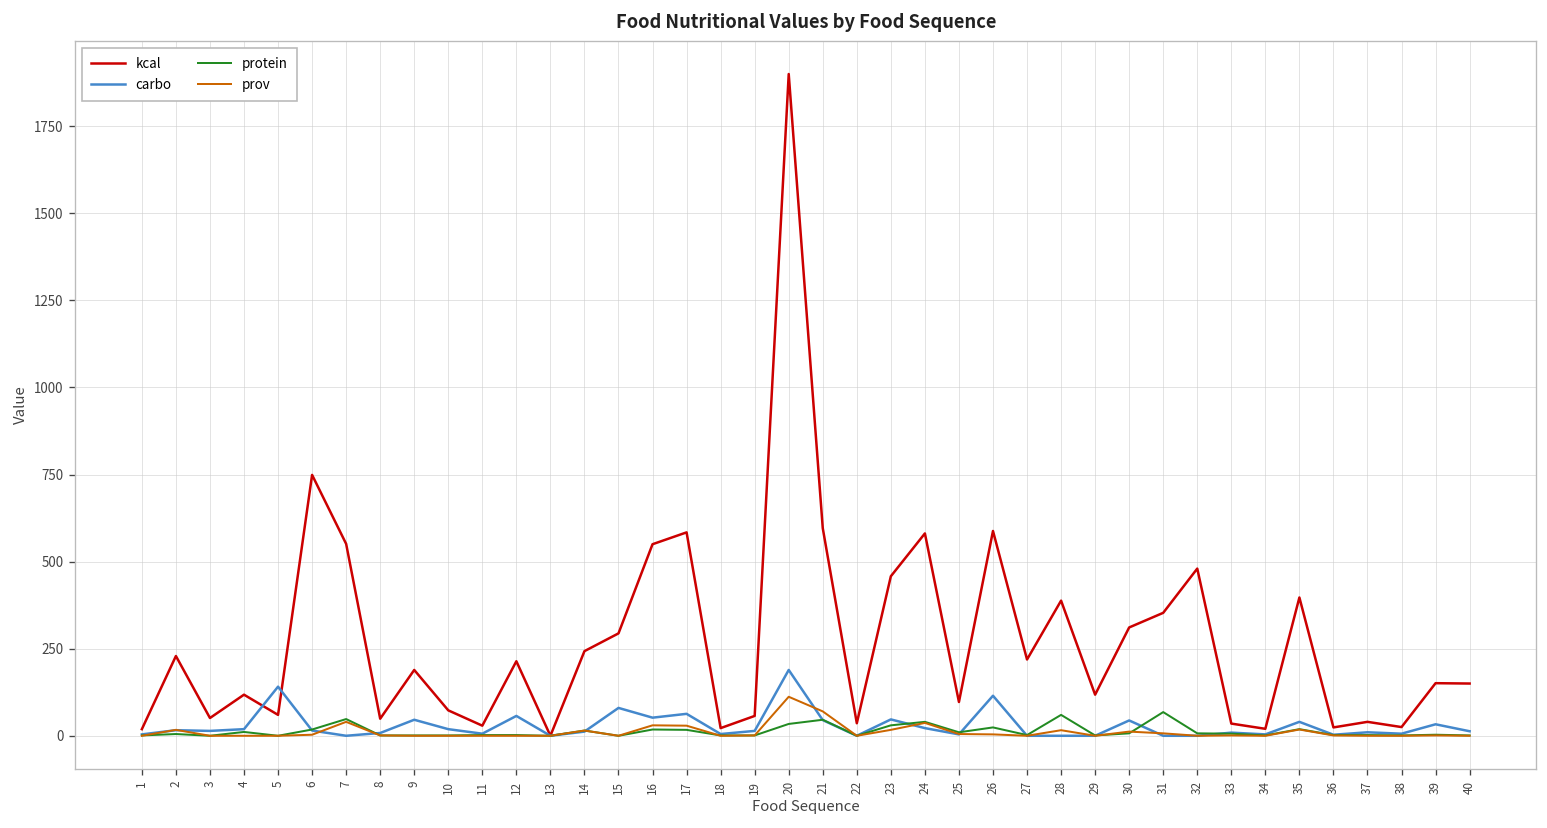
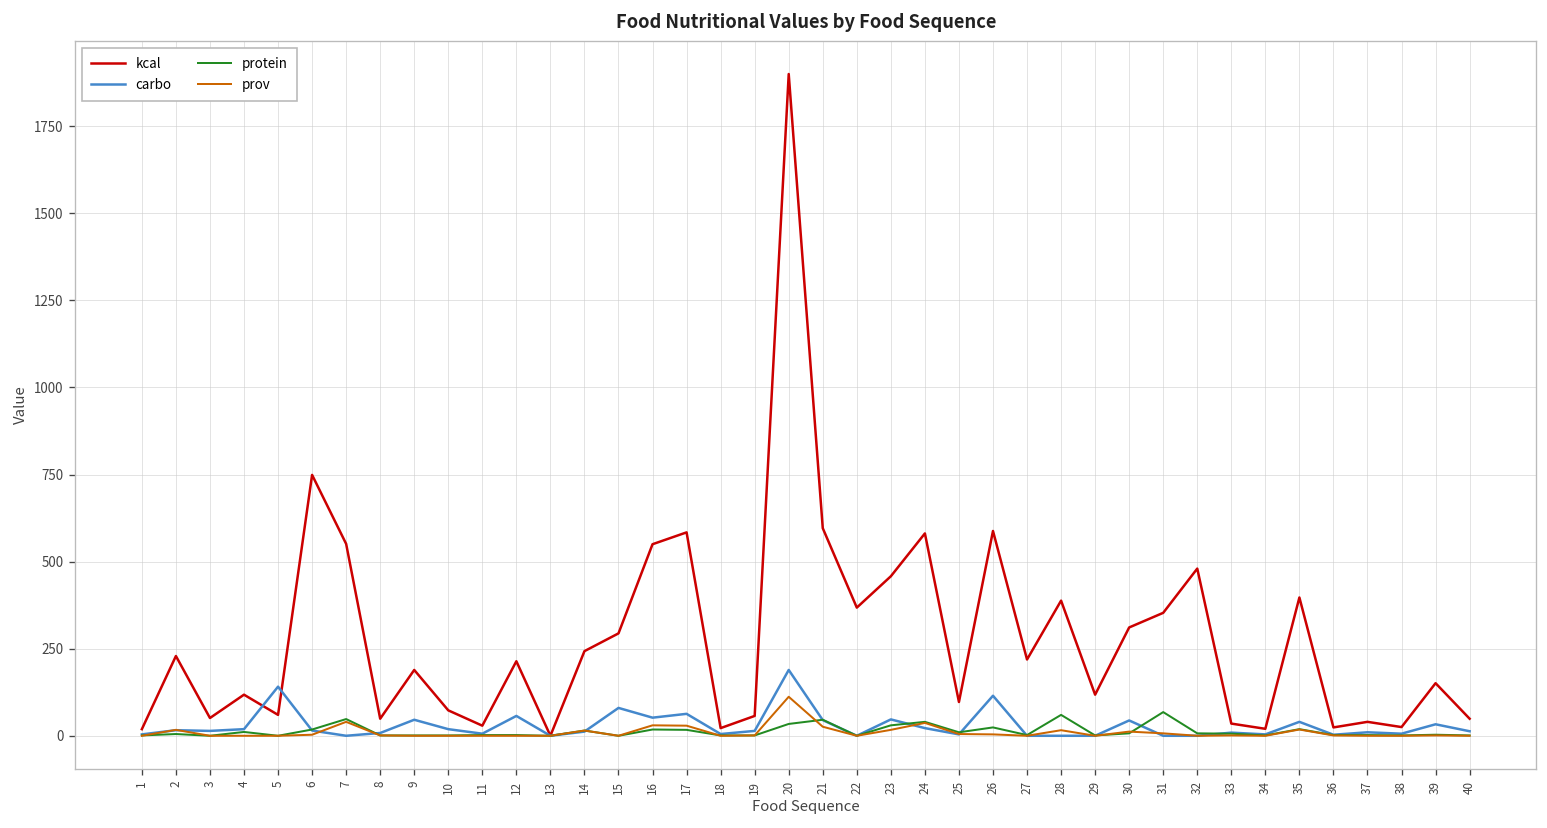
prov, 21: 70 -> 30
kcal, 22: 40 -> 370
kcal, 40: 150 -> 50
